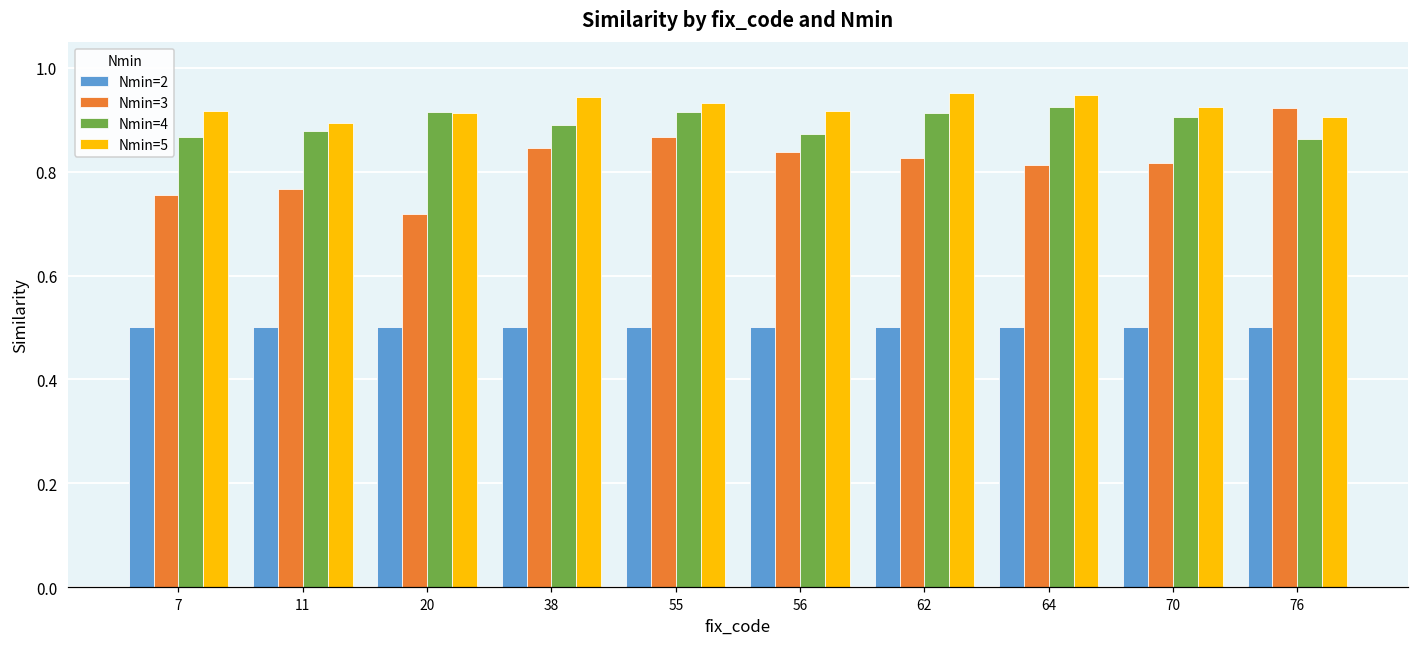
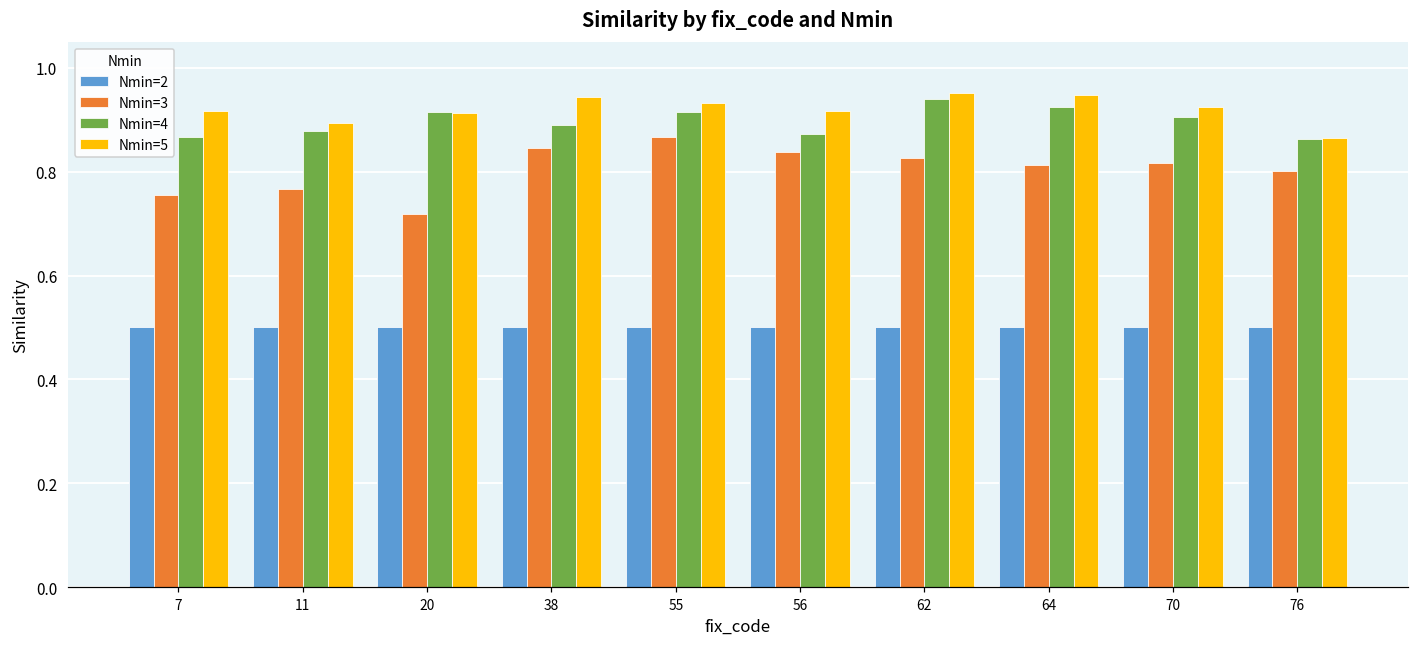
Nmin=4, 62: 0.91 -> 0.94
Nmin=3, 76: 0.92 -> 0.80
Nmin=5, 76: 0.91 -> 0.87
